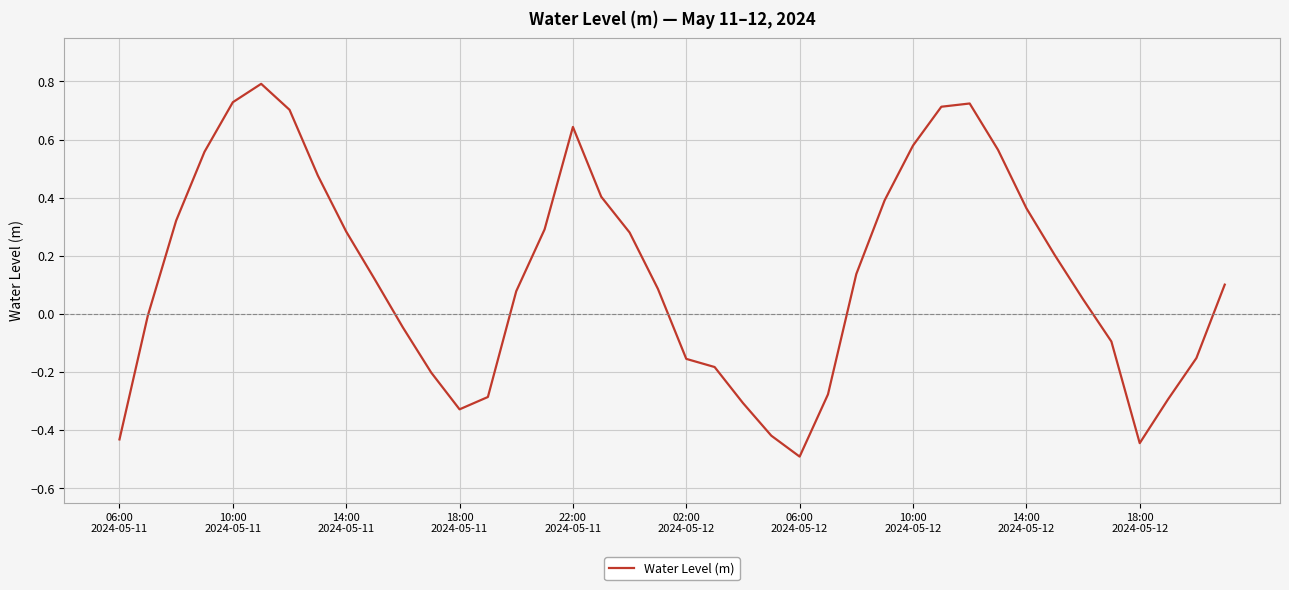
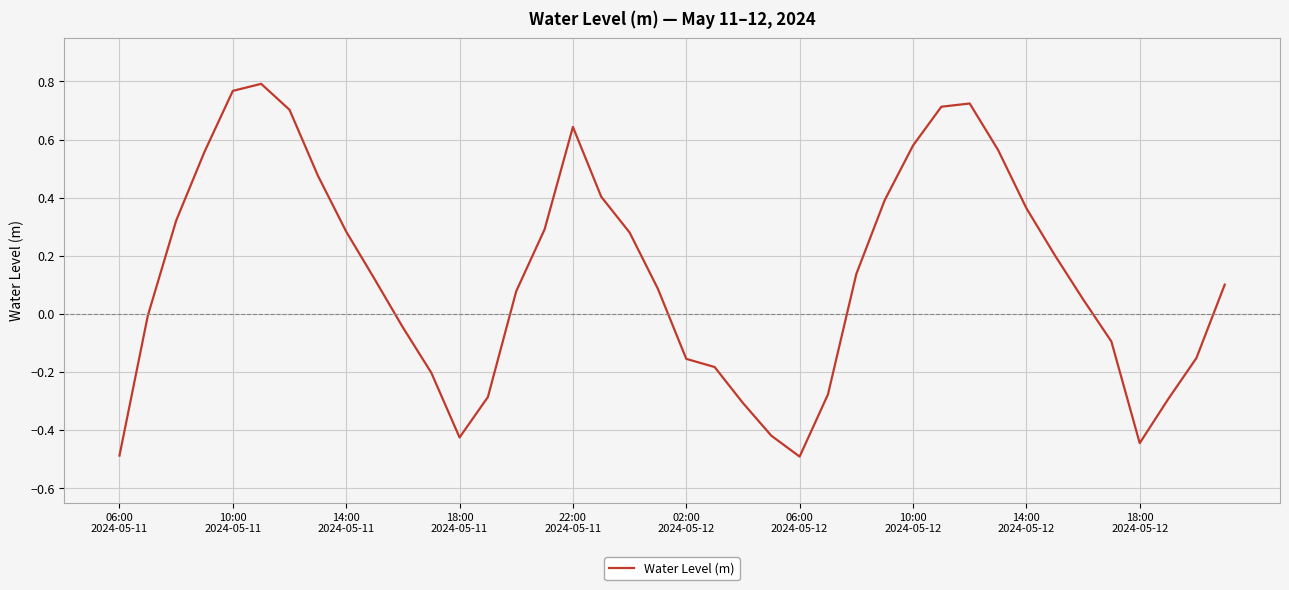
06:00 2024-05-11: -0.43 -> -0.49
10:00 2024-05-11: 0.73 -> 0.77
18:00 2024-05-11: -0.33 -> -0.43
